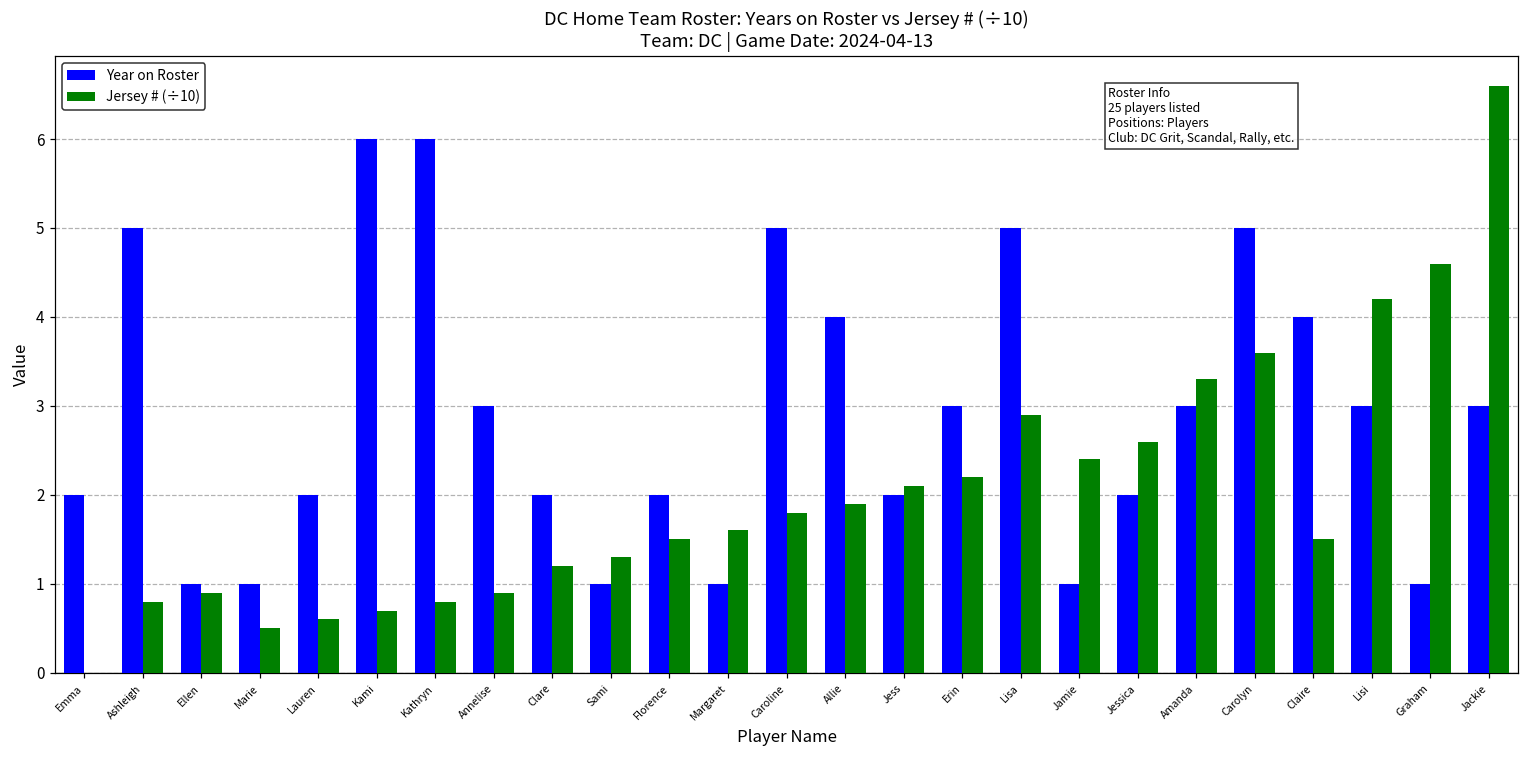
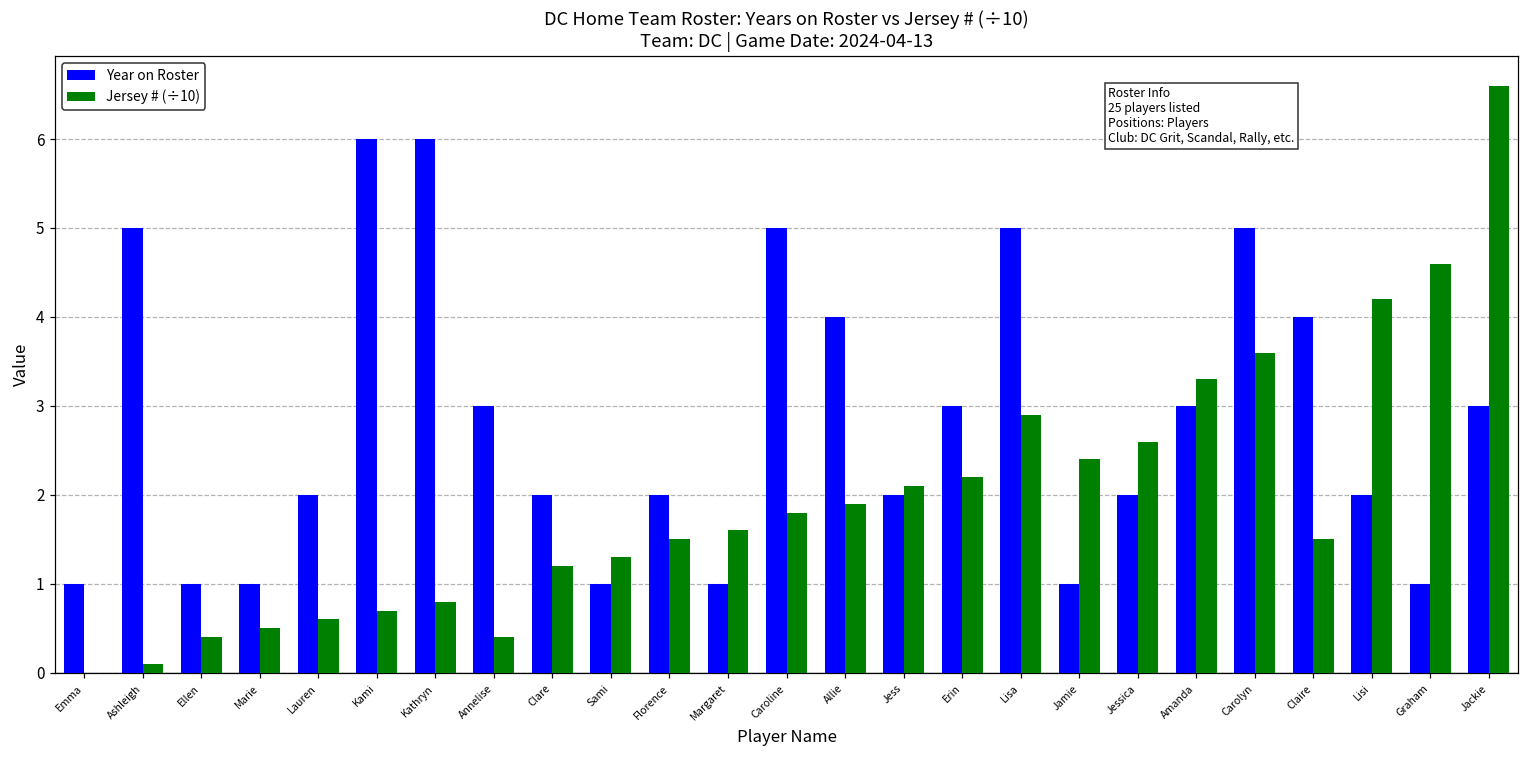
Year on Roster, Emma: 2 -> 1
Jersey # (÷10), Ashleigh: 0.8 -> 0.1
Jersey # (÷10), Ellen: 0.9 -> 0.4
Jersey # (÷10), Annelise: 0.9 -> 0.4
Year on Roster, Lisi: 3 -> 2
